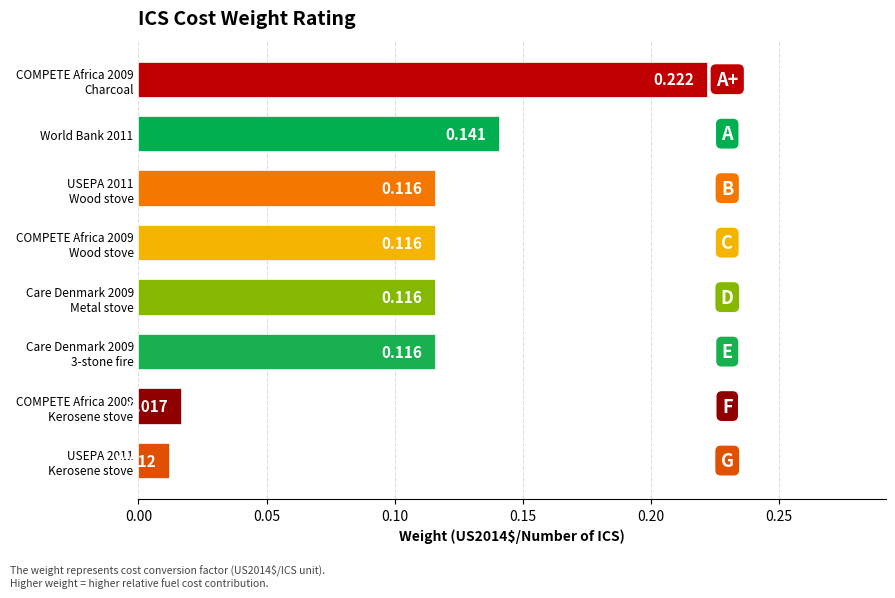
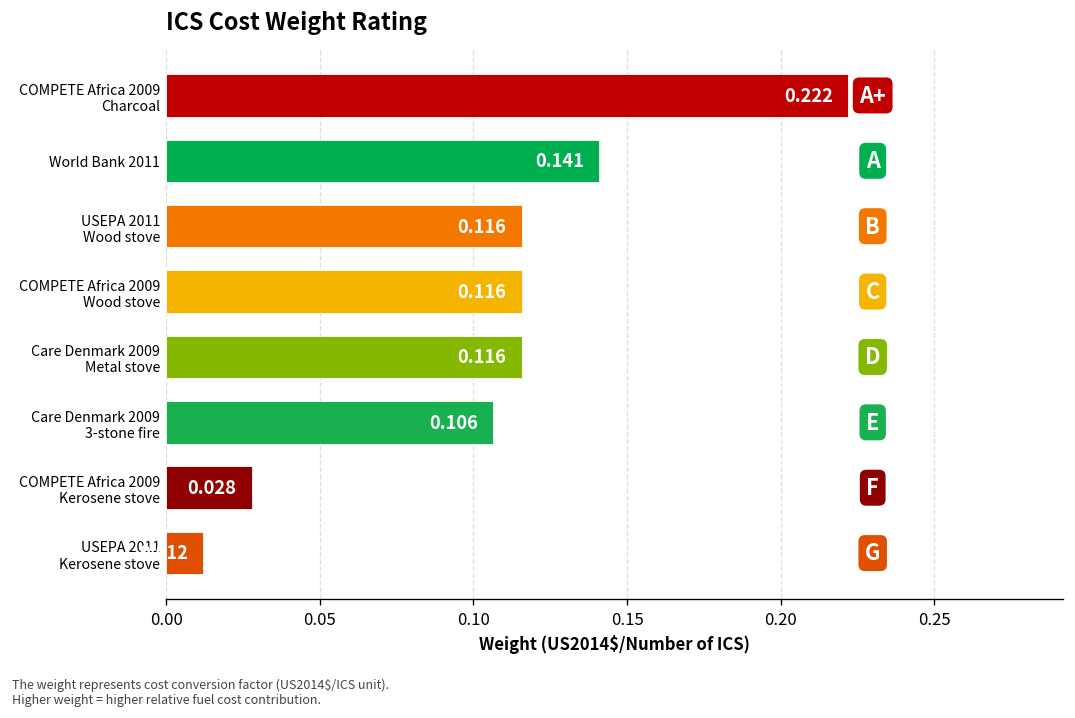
Care Denmark 2009 3-stone fire: 0.116 -> 0.106
COMPETE Africa 2009 Kerosene stove: 0.017 -> 0.028
